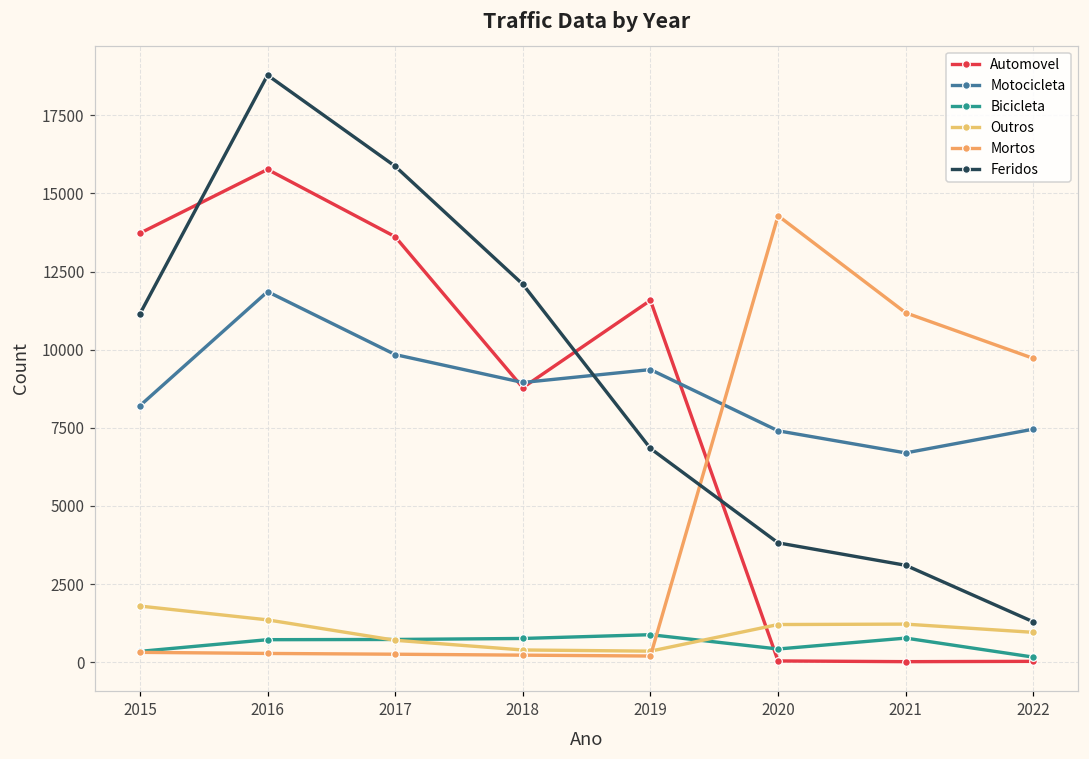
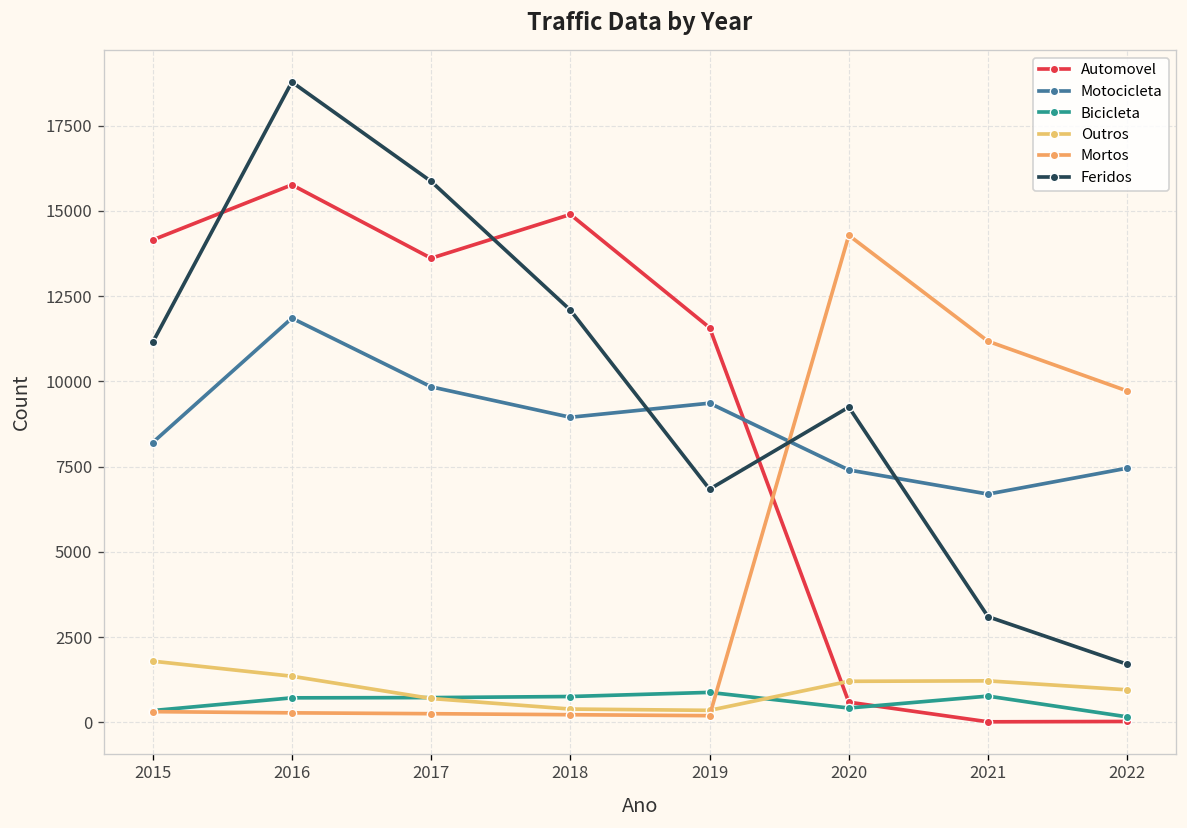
Automovel, 2015: 13700 -> 14100
Automovel, 2018: 8800 -> 14900
Automovel, 2020: 0 -> 600
Feridos, 2020: 3800 -> 9200
Feridos, 2022: 1300 -> 1700
